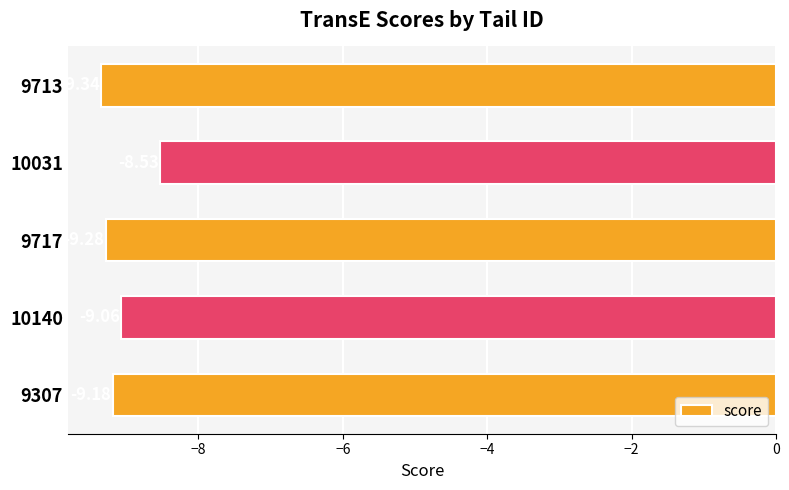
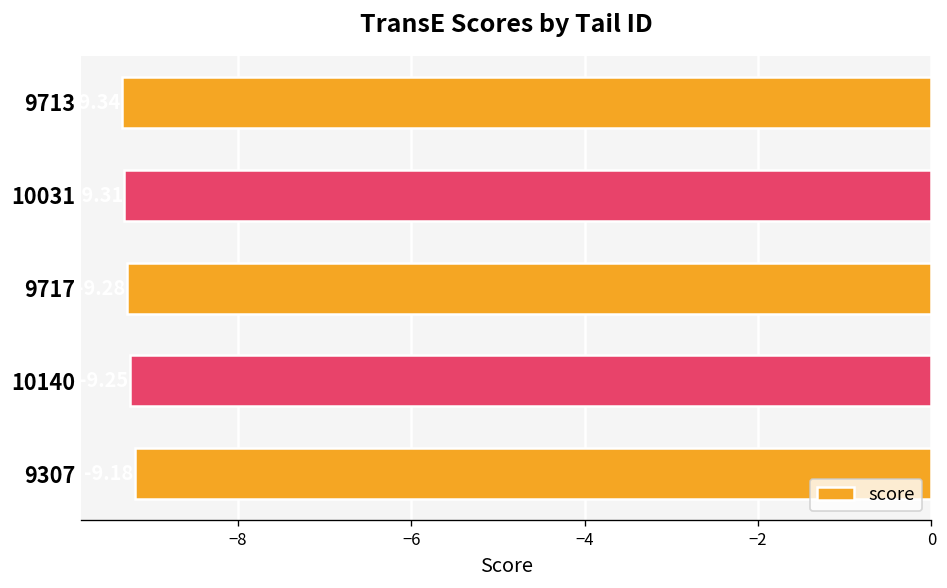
10031: -8.5 -> -9.3
10140: -9.1 -> -9.2
